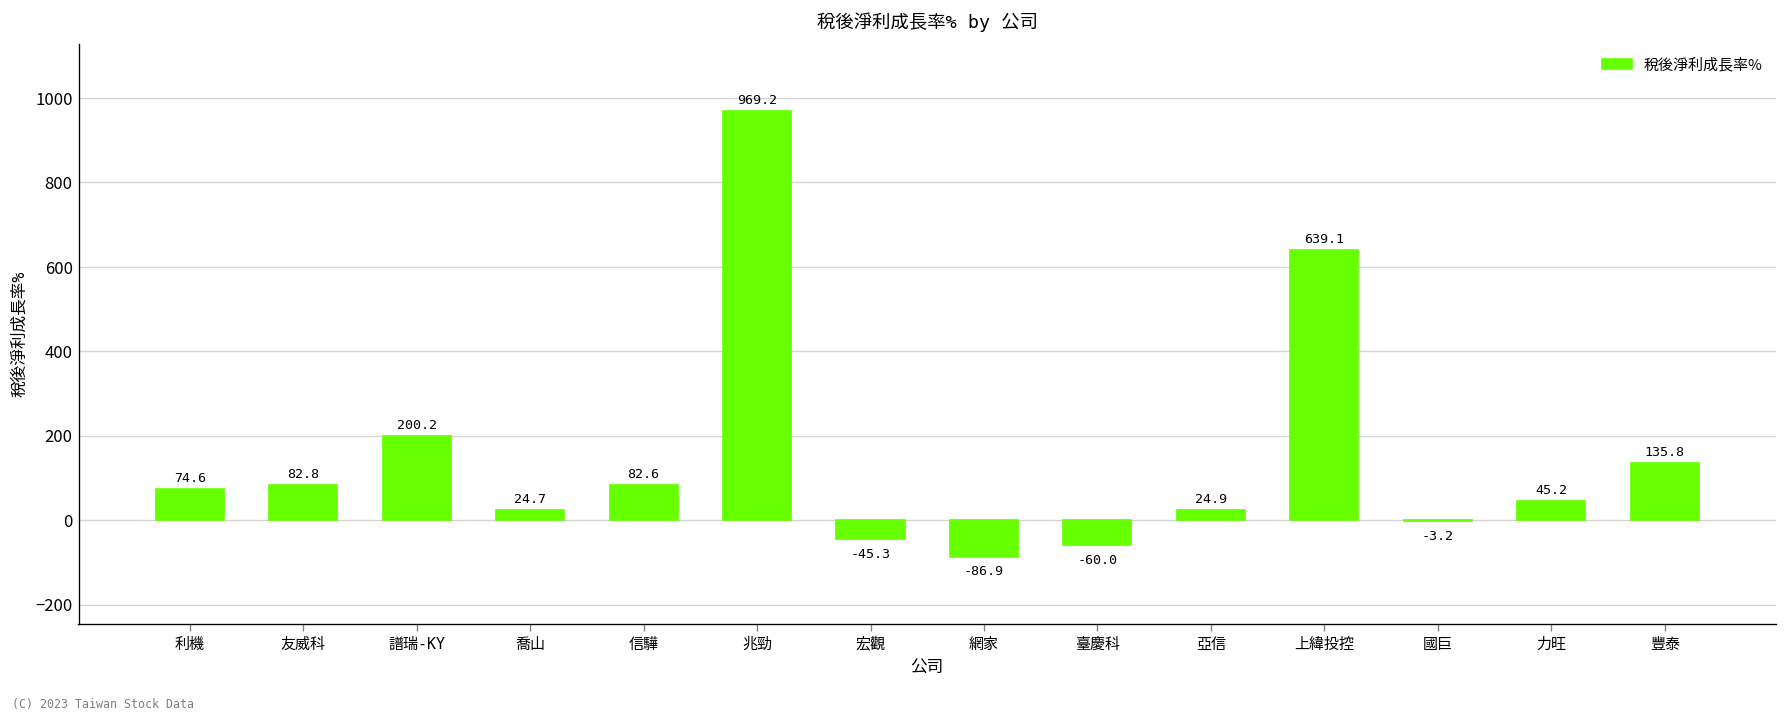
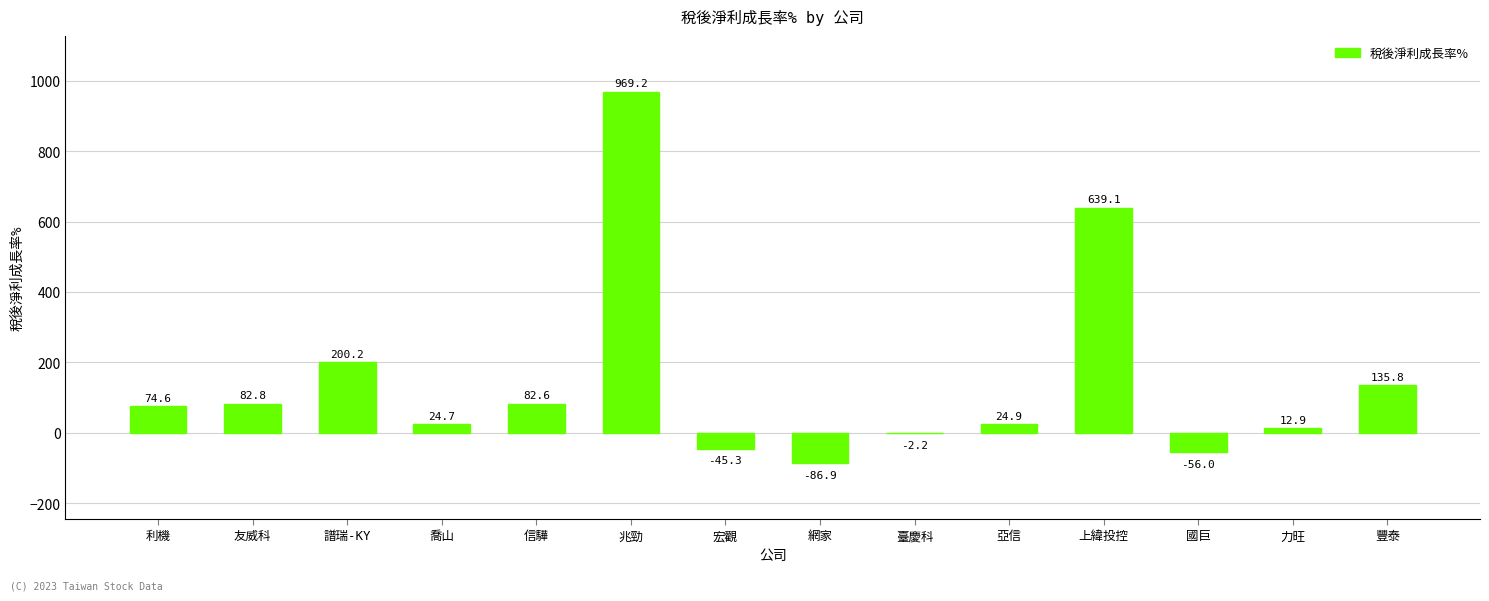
臺慶科: -60.0 -> -2.2
國巨: -3.2 -> -56.0
力旺: 45.2 -> 12.9
